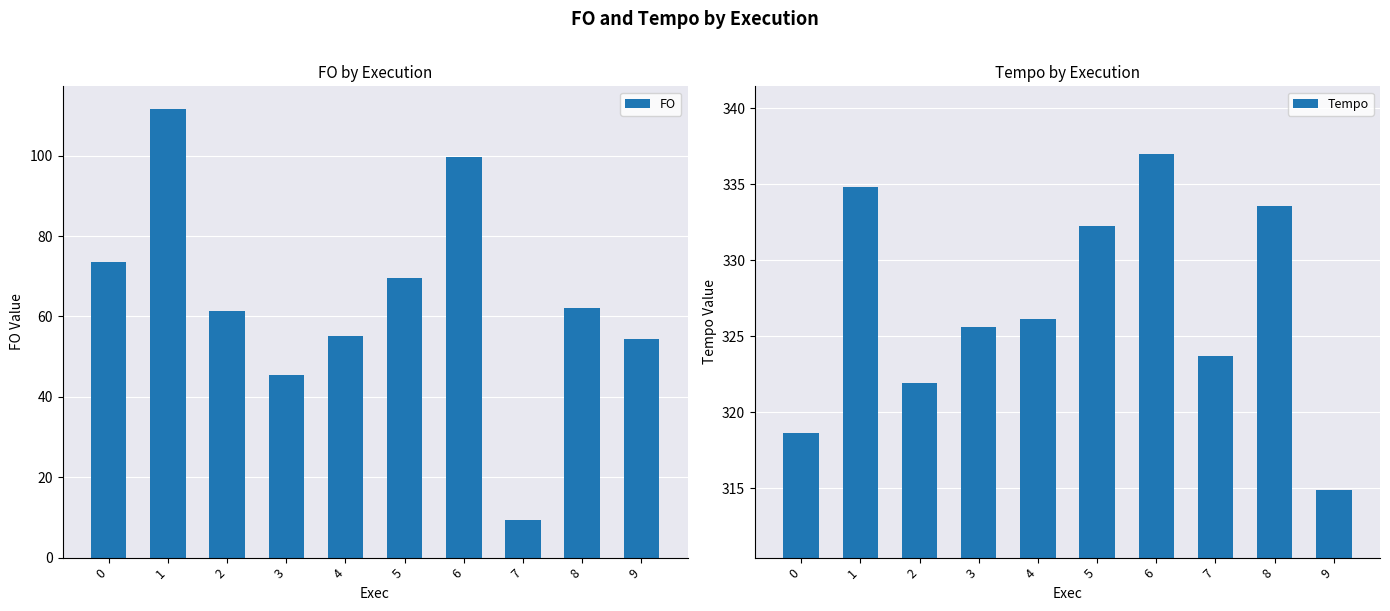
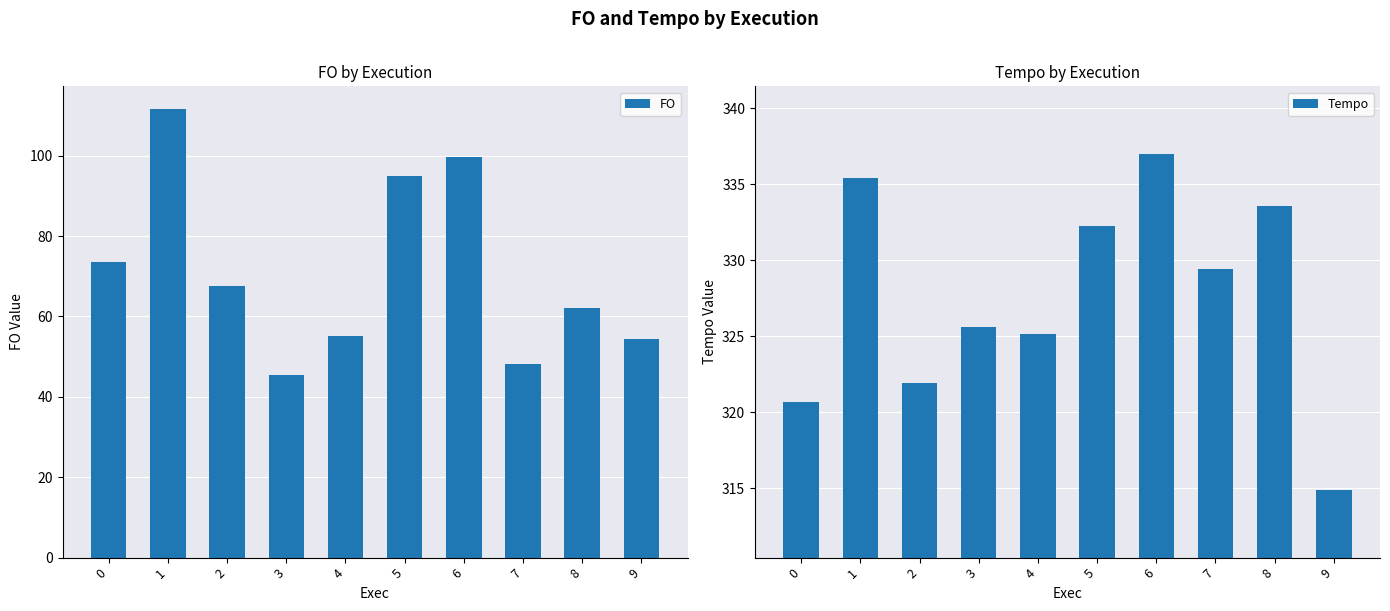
FO by Execution, 2: 61 -> 68
FO by Execution, 5: 69 -> 95
FO by Execution, 7: 9 -> 48
Tempo by Execution, 0: 318.7 -> 320.7
Tempo by Execution, 1: 334.8 -> 335.4
Tempo by Execution, 4: 326.1 -> 325.2
Tempo by Execution, 7: 323.7 -> 329.4
